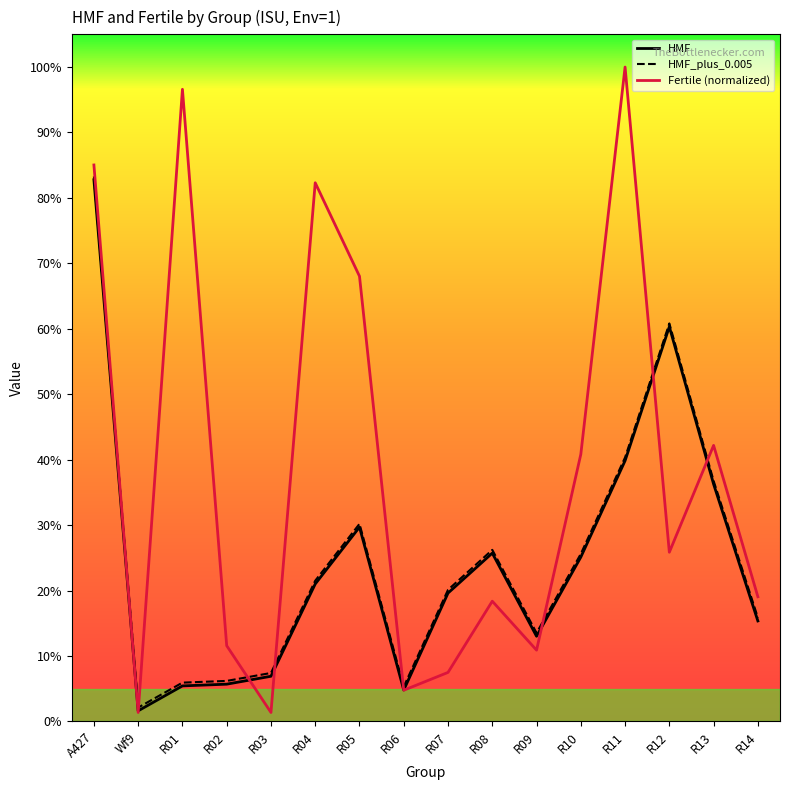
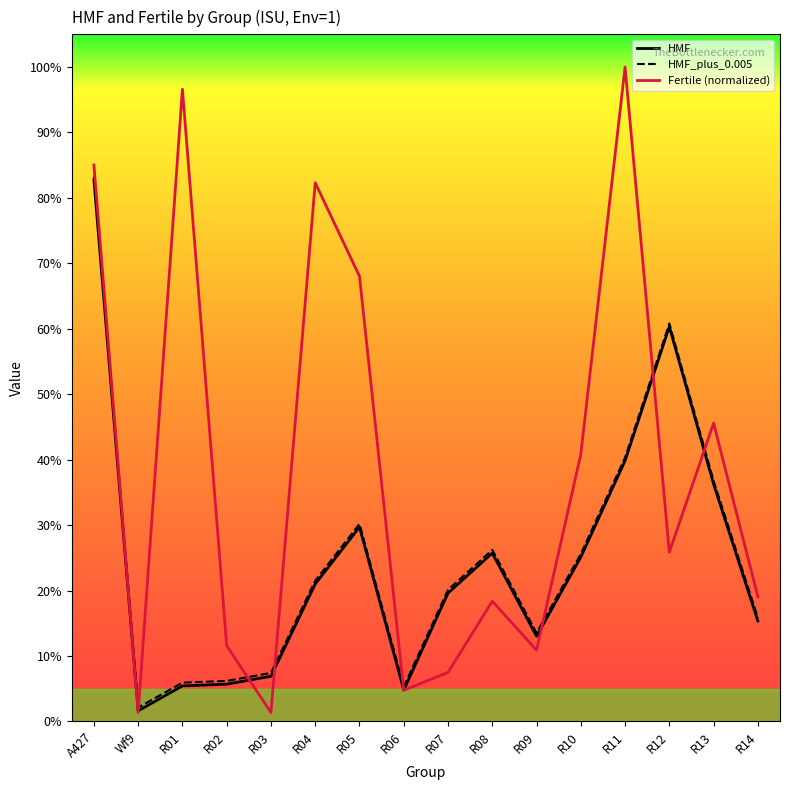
Fertile (normalized), R13: 42% -> 46%
